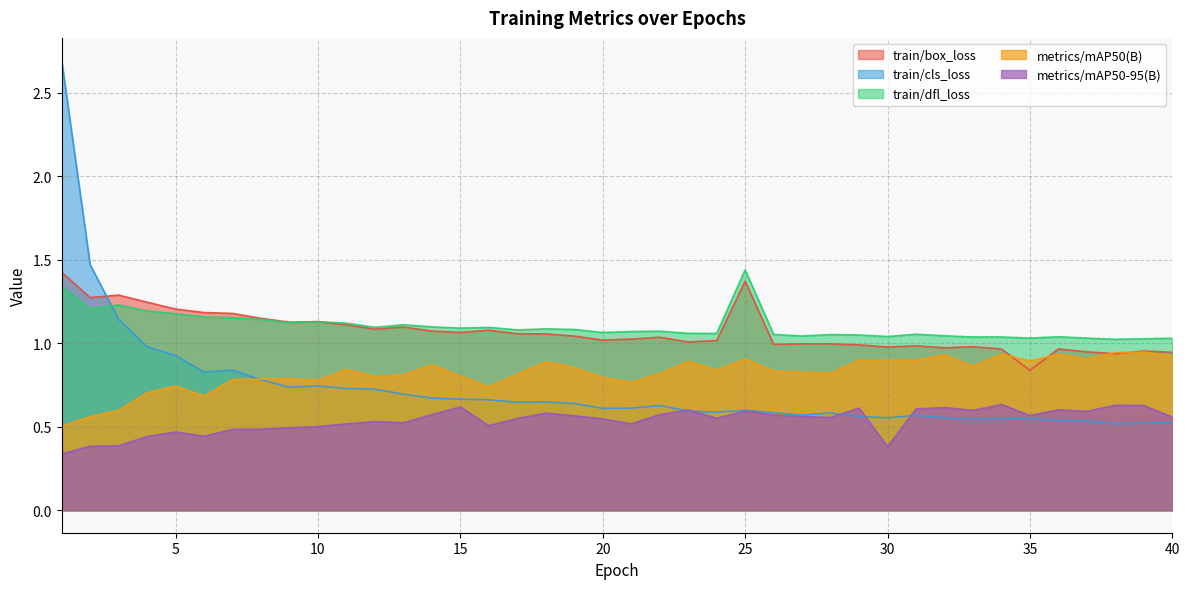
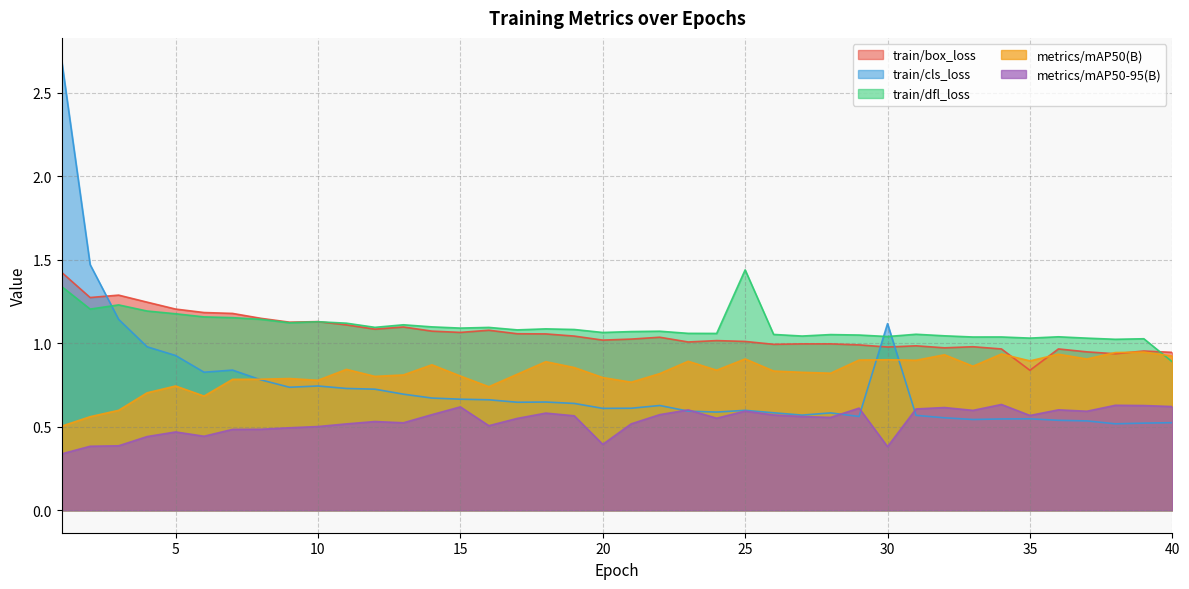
metrics/mAP50-95(B), 20: 0.55 -> 0.39
train/box_loss, 25: 1.37 -> 1.01
train/cls_loss, 30: 0.55 -> 1.12
train/dfl_loss, 40: 1.03 -> 0.89
metrics/mAP50-95(B), 40: 0.56 -> 0.62
